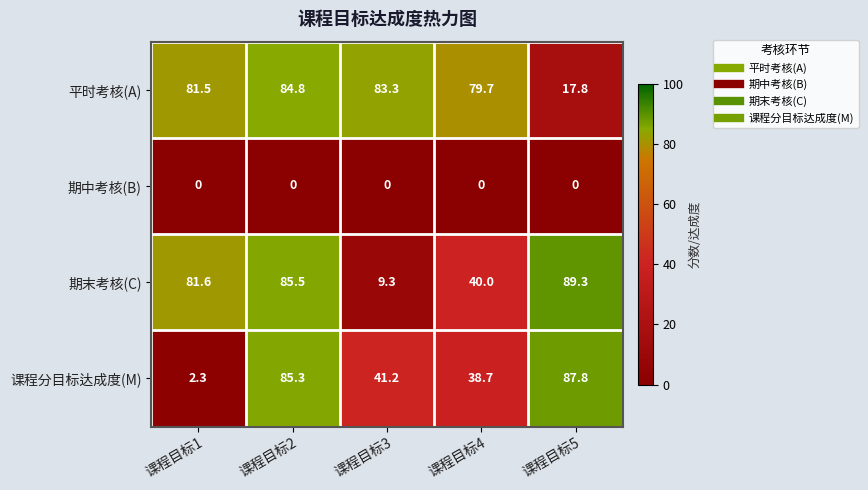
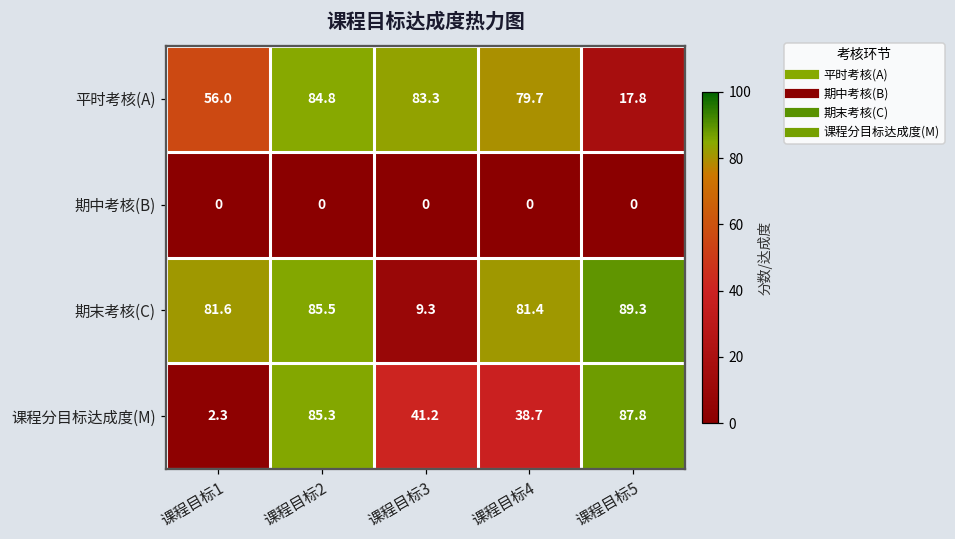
平时考核(A), 课程目标1: 81.5 -> 56.0
期末考核(C), 课程目标4: 40.0 -> 81.4
